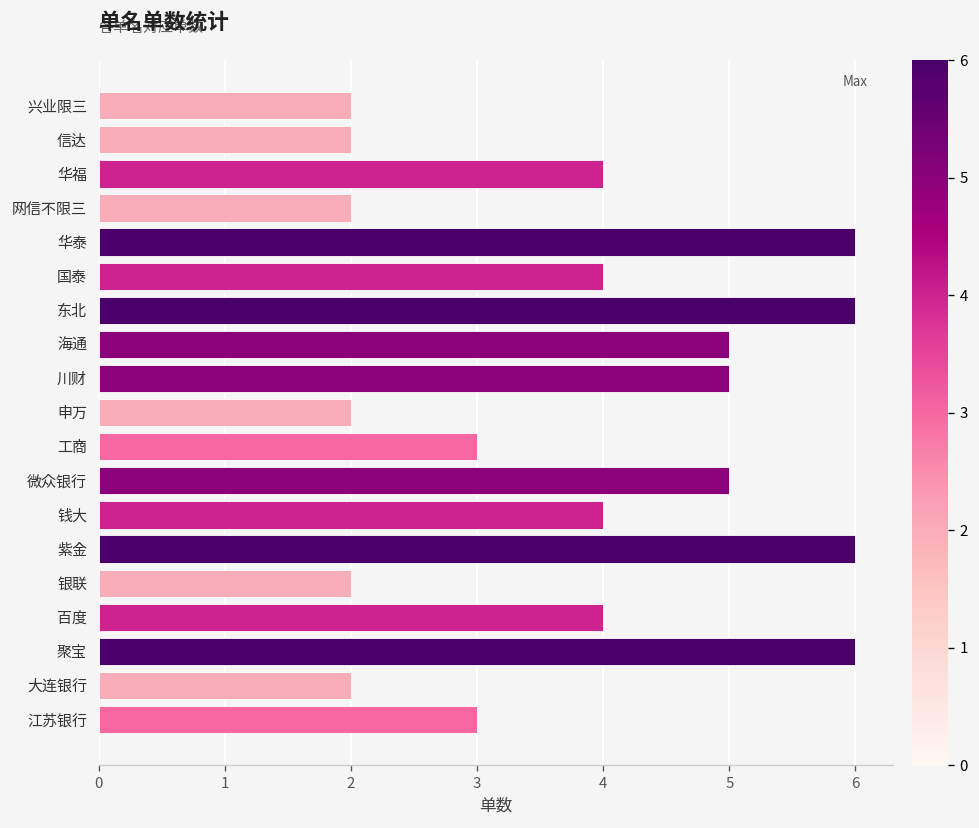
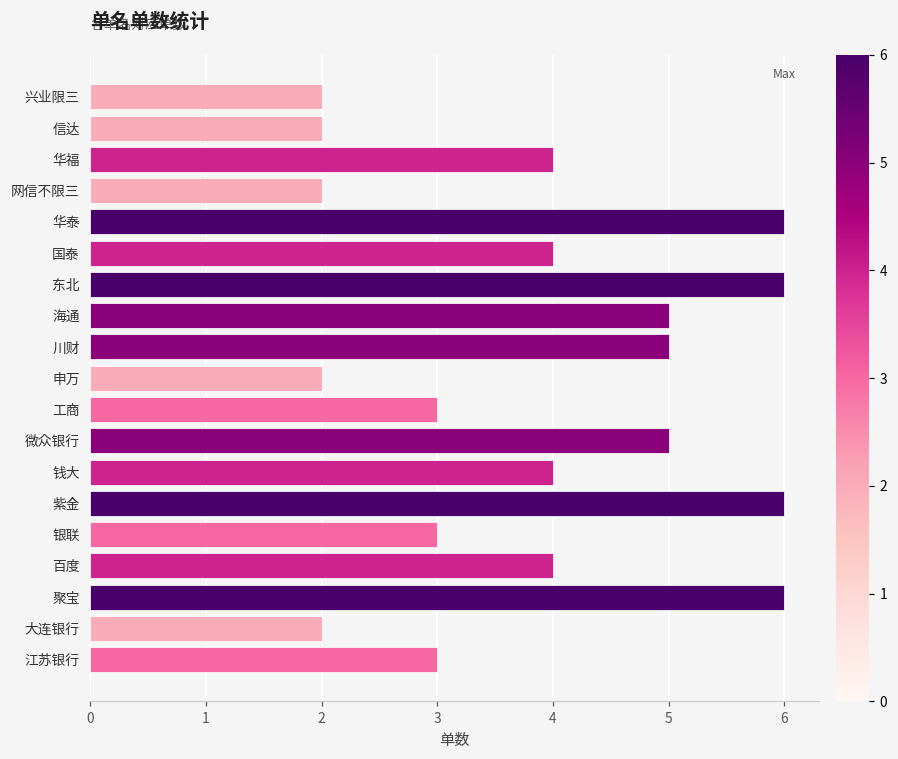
银联: 2 -> 3
